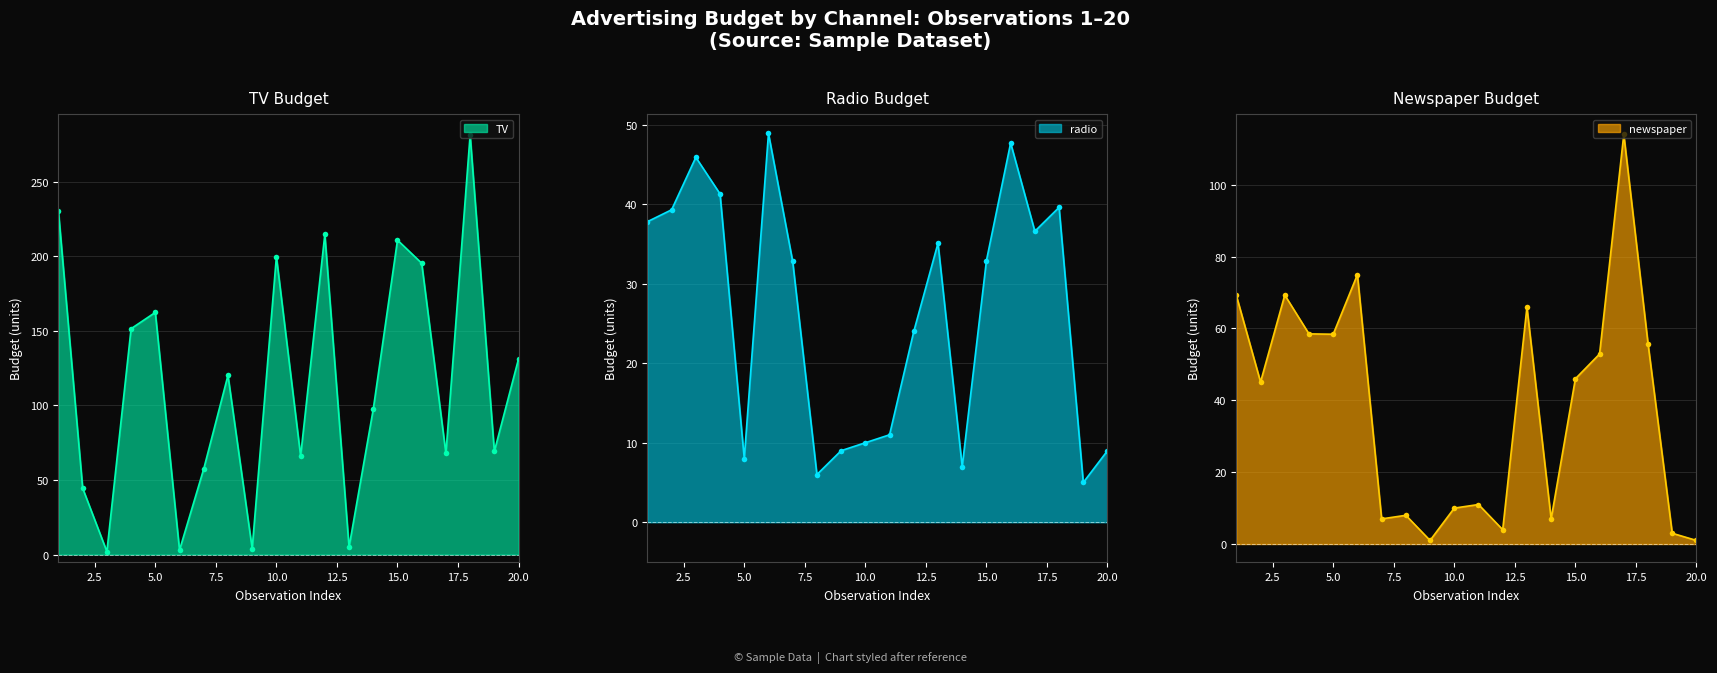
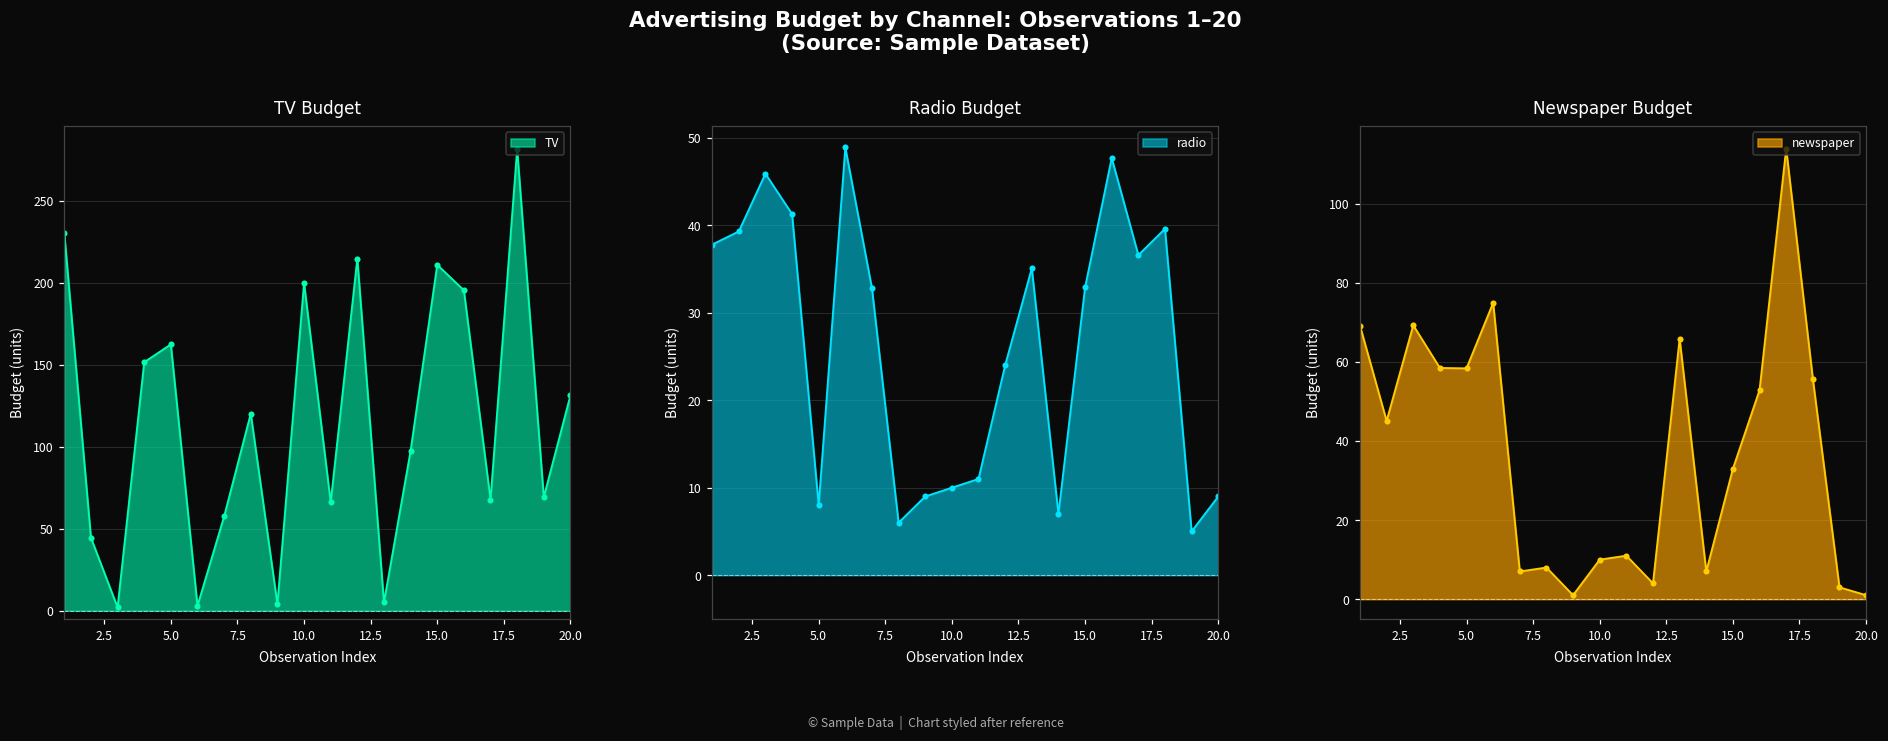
Newspaper Budget, 15.0: 46 -> 33
